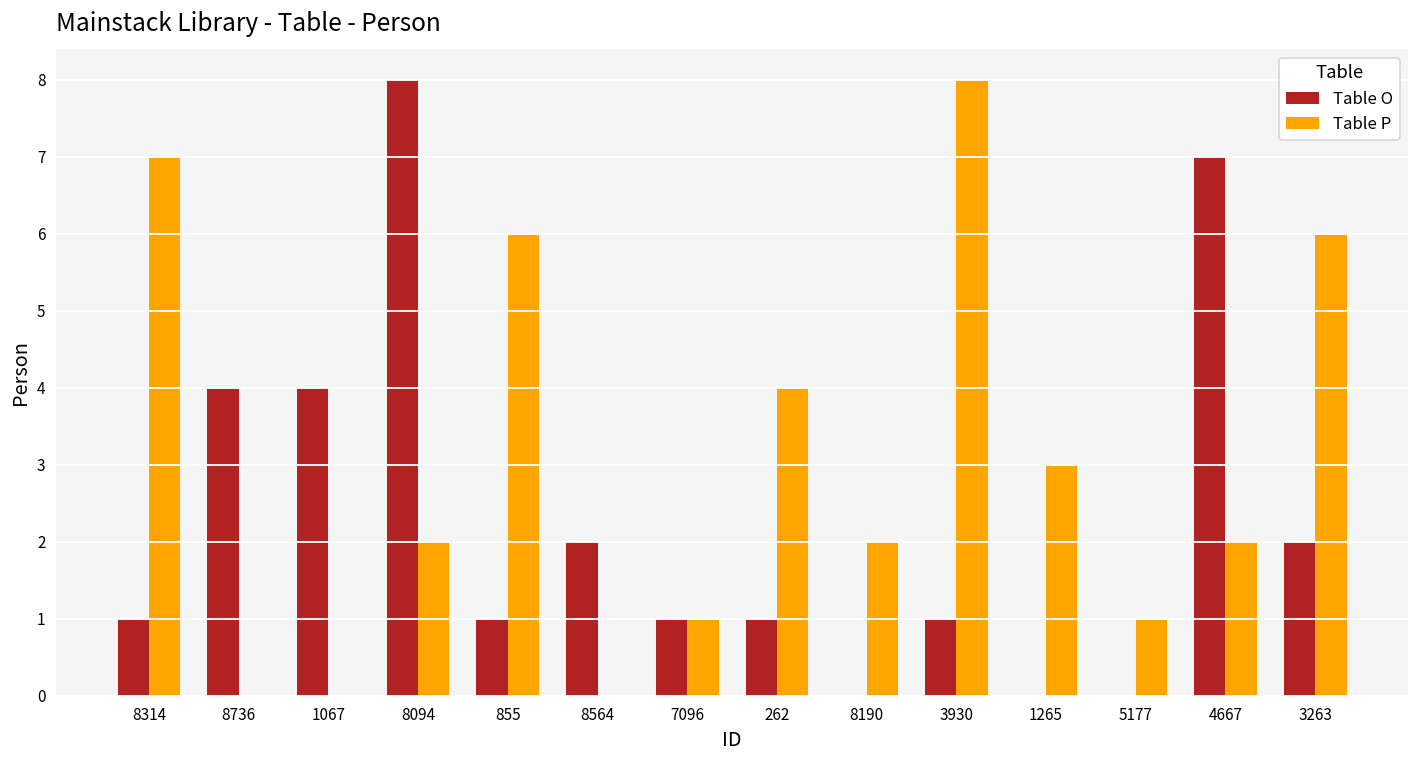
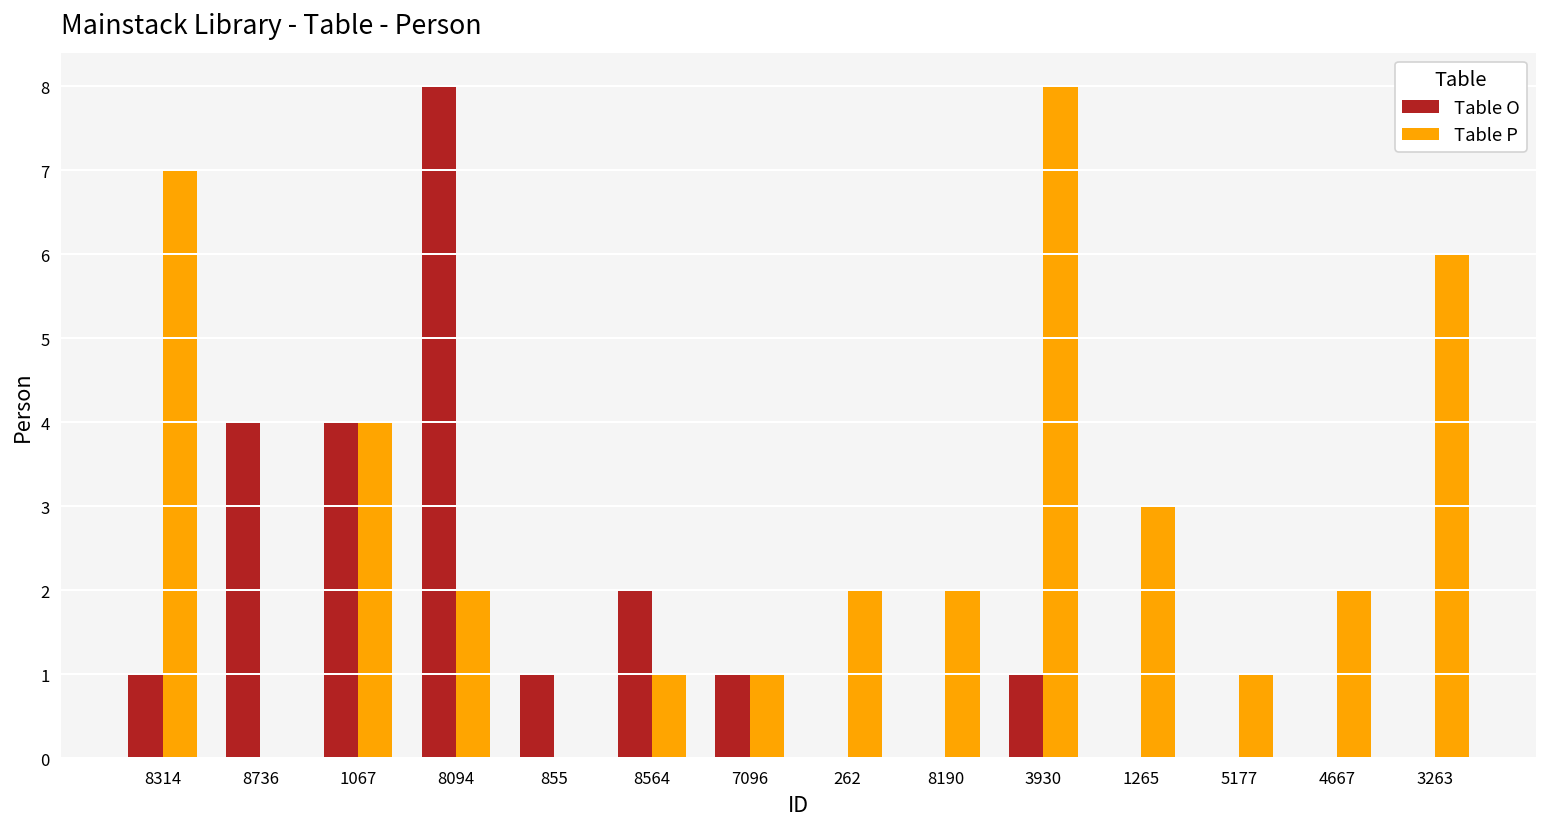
Table P, 1067: 0 -> 4
Table P, 855: 6 -> 0
Table P, 8564: 0 -> 1
Table O, 262: 1 -> 0
Table P, 262: 4 -> 2
Table O, 4667: 7 -> 0
Table O, 3263: 2 -> 0
